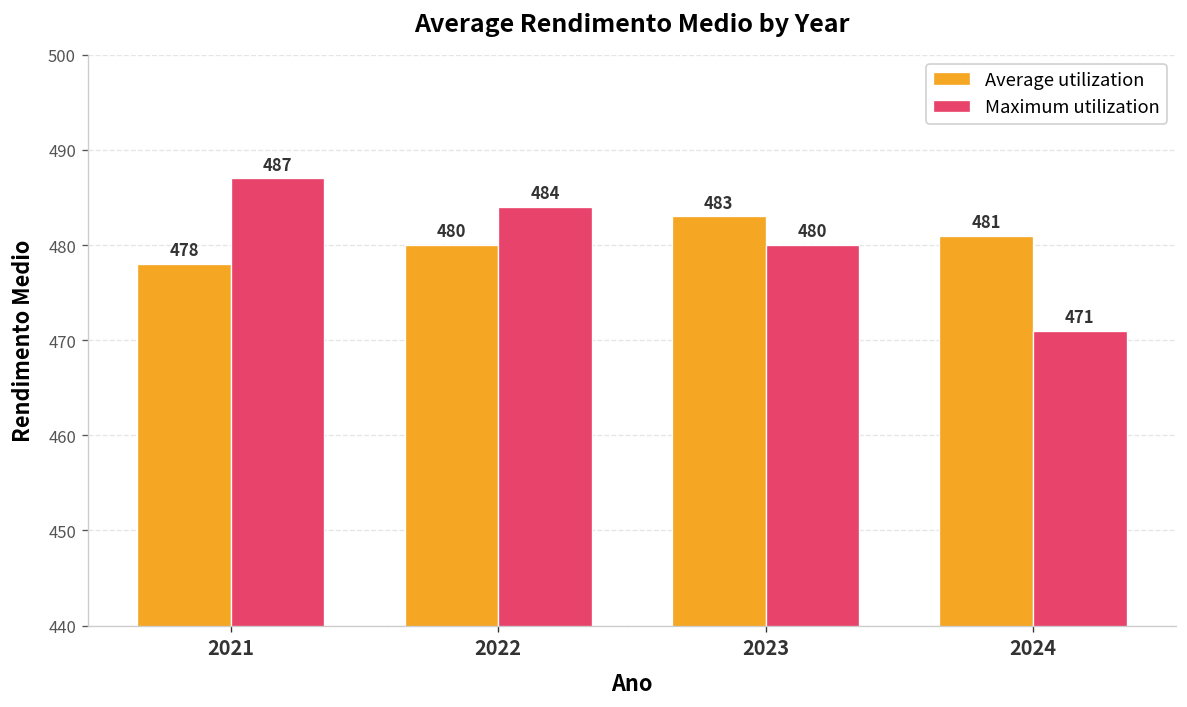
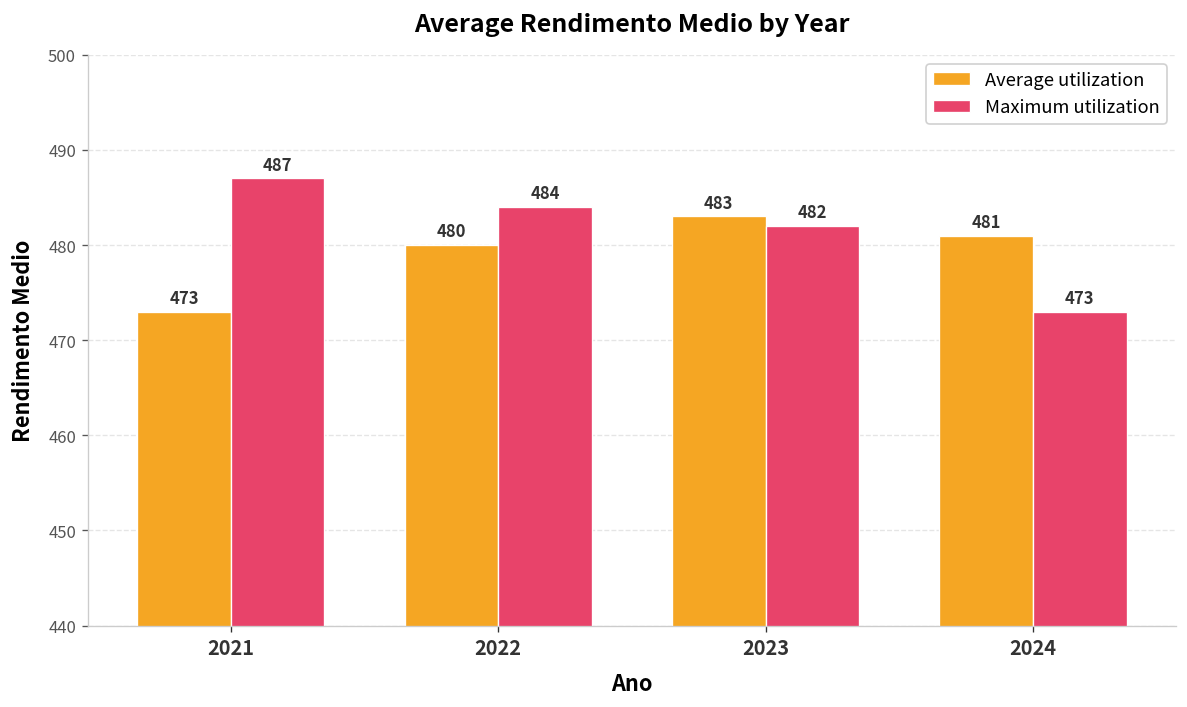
Average utilization, 2021: 478 -> 473
Maximum utilization, 2023: 480 -> 482
Maximum utilization, 2024: 471 -> 473
